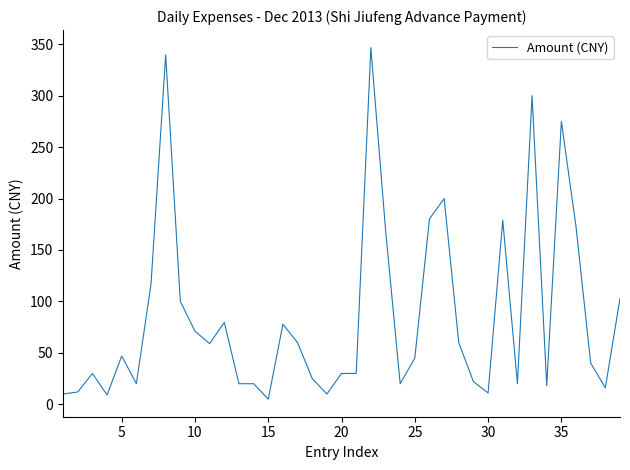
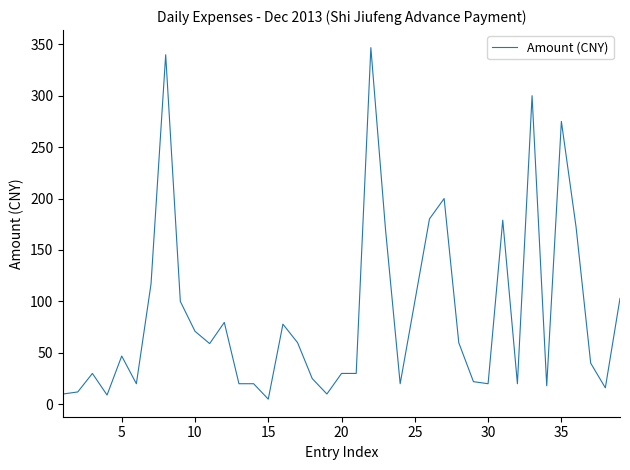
25: 45 -> 100
30: 11 -> 20
